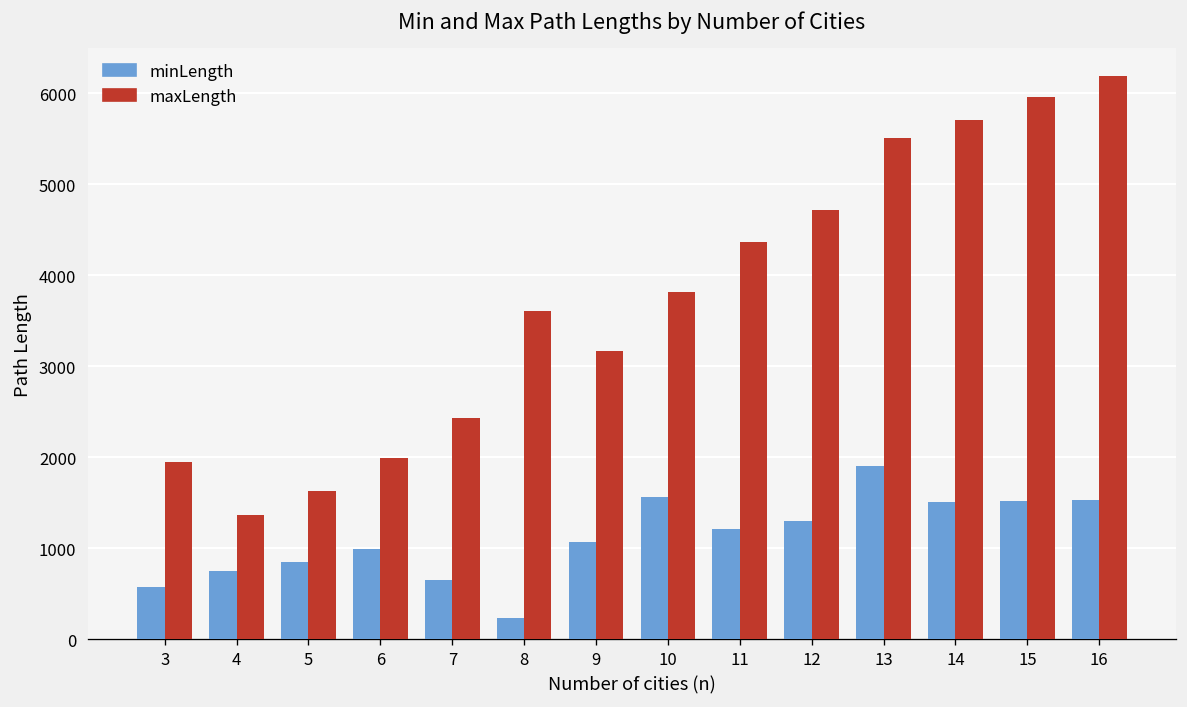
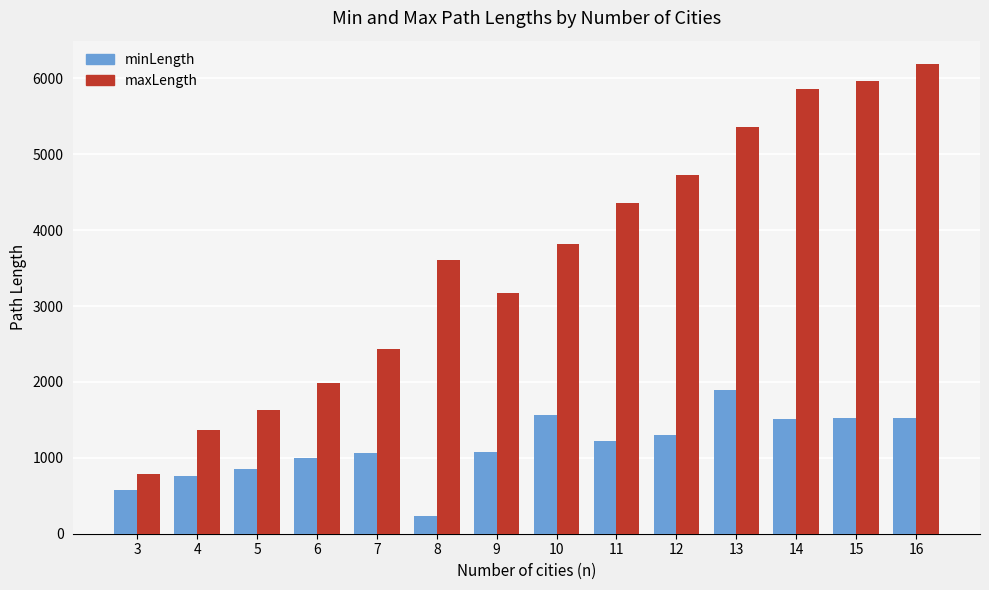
maxLength, 3: 1900 -> 800
minLength, 7: 700 -> 1100
maxLength, 13: 5500 -> 5400
maxLength, 14: 5700 -> 5900
